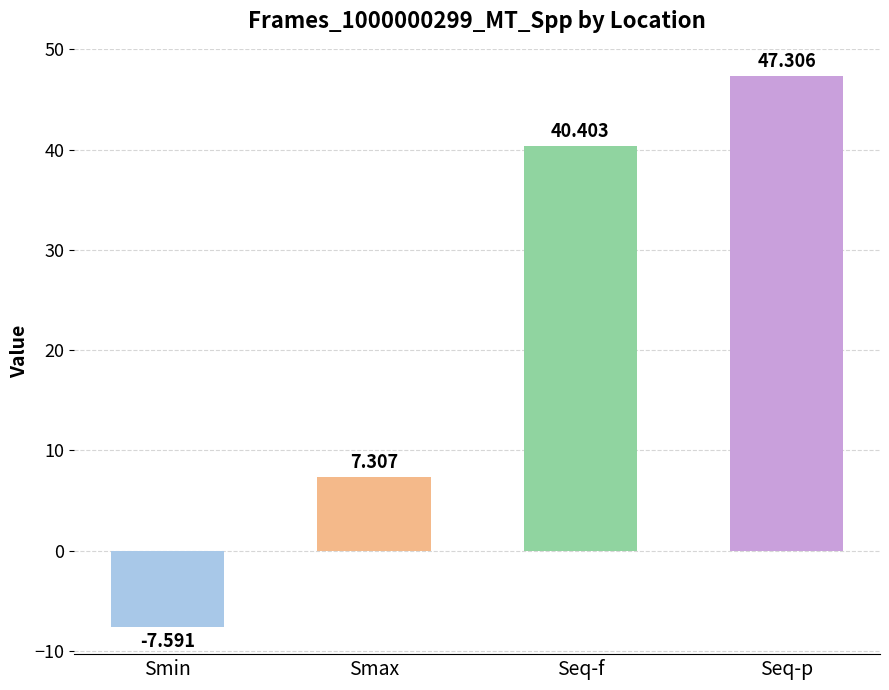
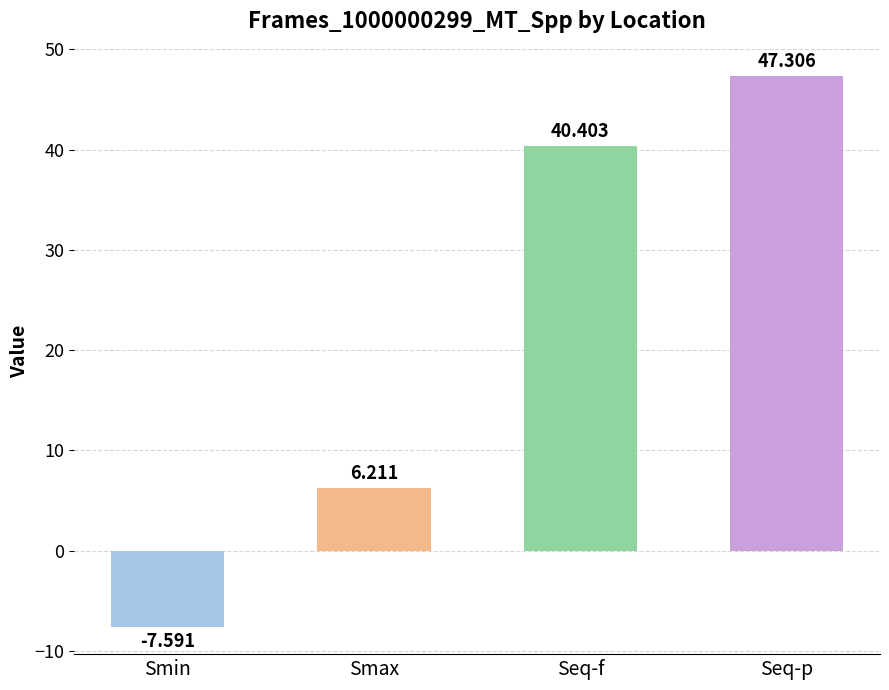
Smax: 7.307 -> 6.211
